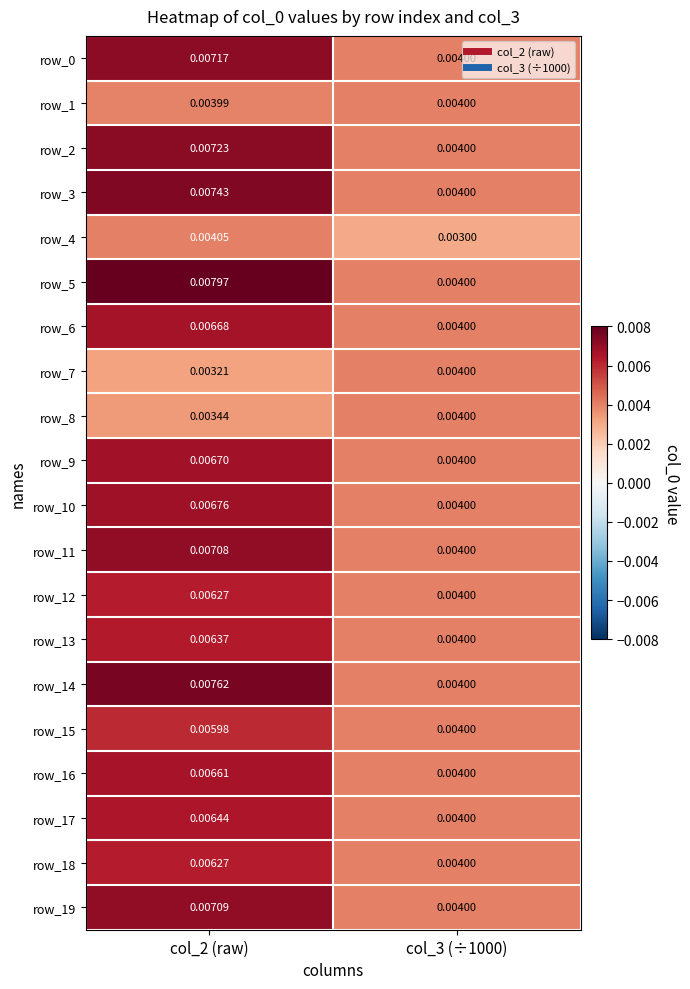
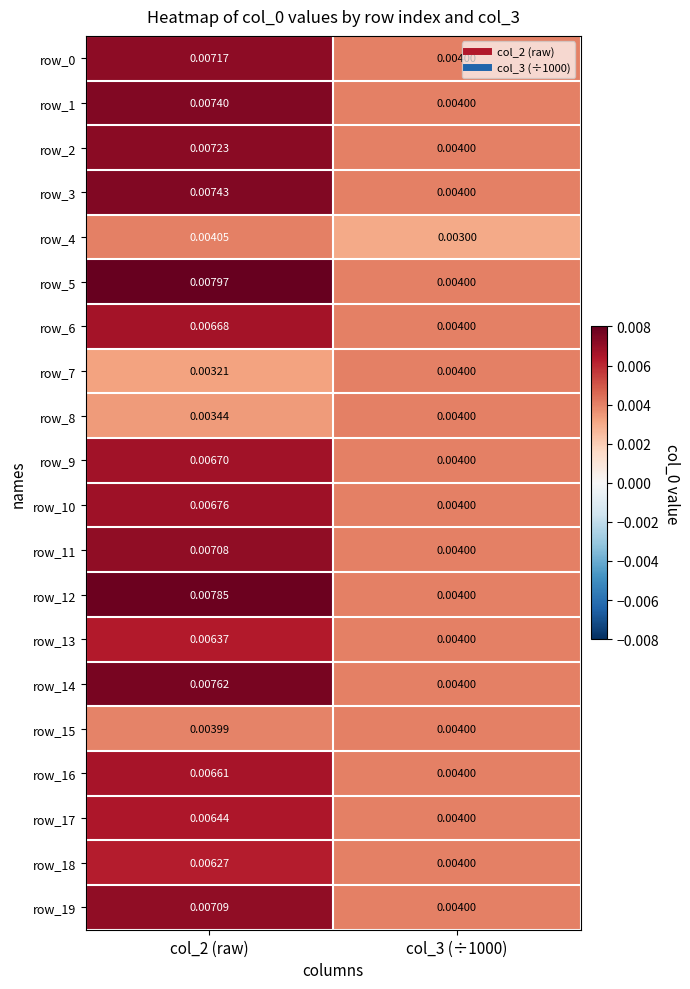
row_1, col_2 (raw): 0.00399 -> 0.00740
row_12, col_2 (raw): 0.00627 -> 0.00785
row_15, col_2 (raw): 0.00598 -> 0.00399
